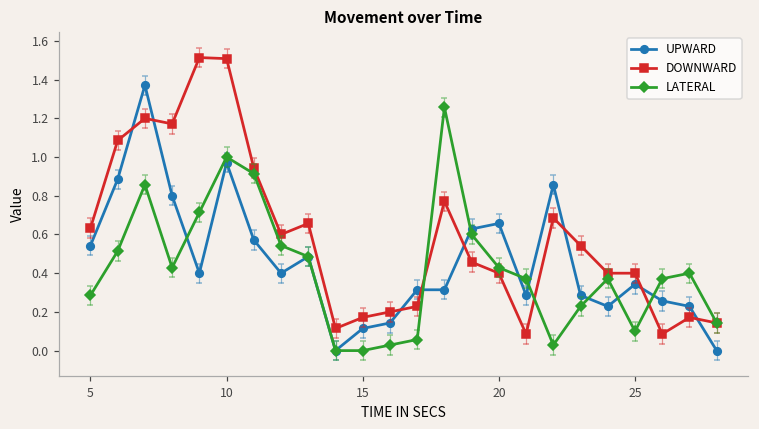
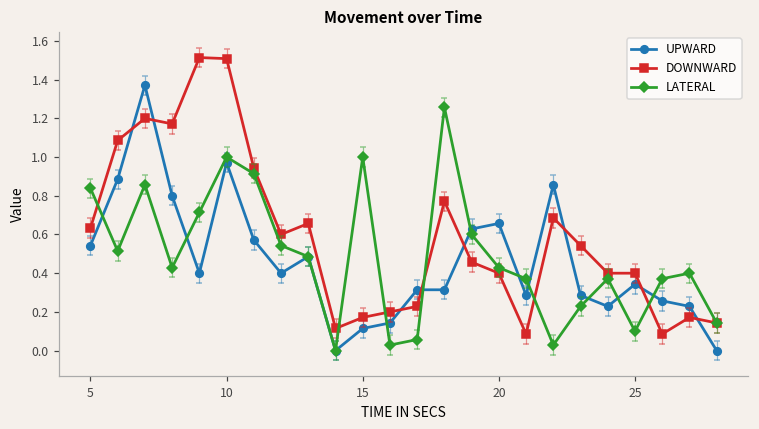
LATERAL, 5: 0.29 -> 0.84
LATERAL, 15: 0 -> 1
